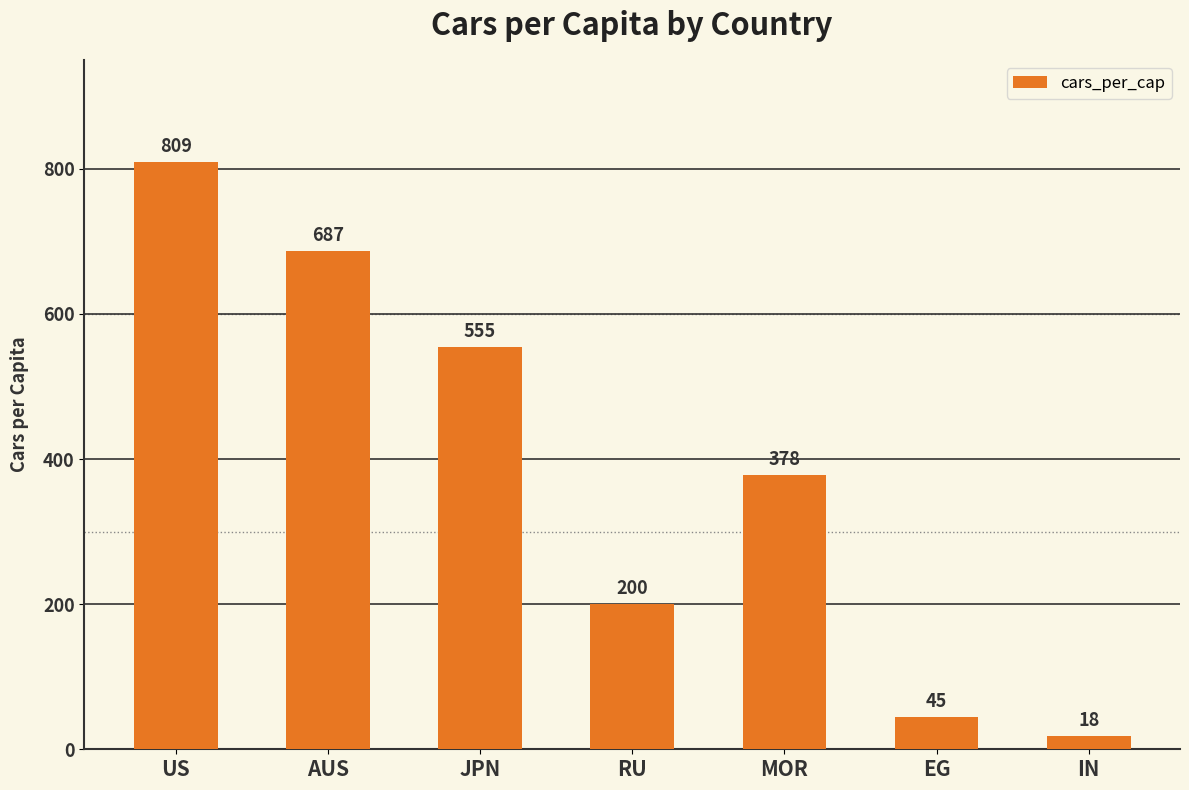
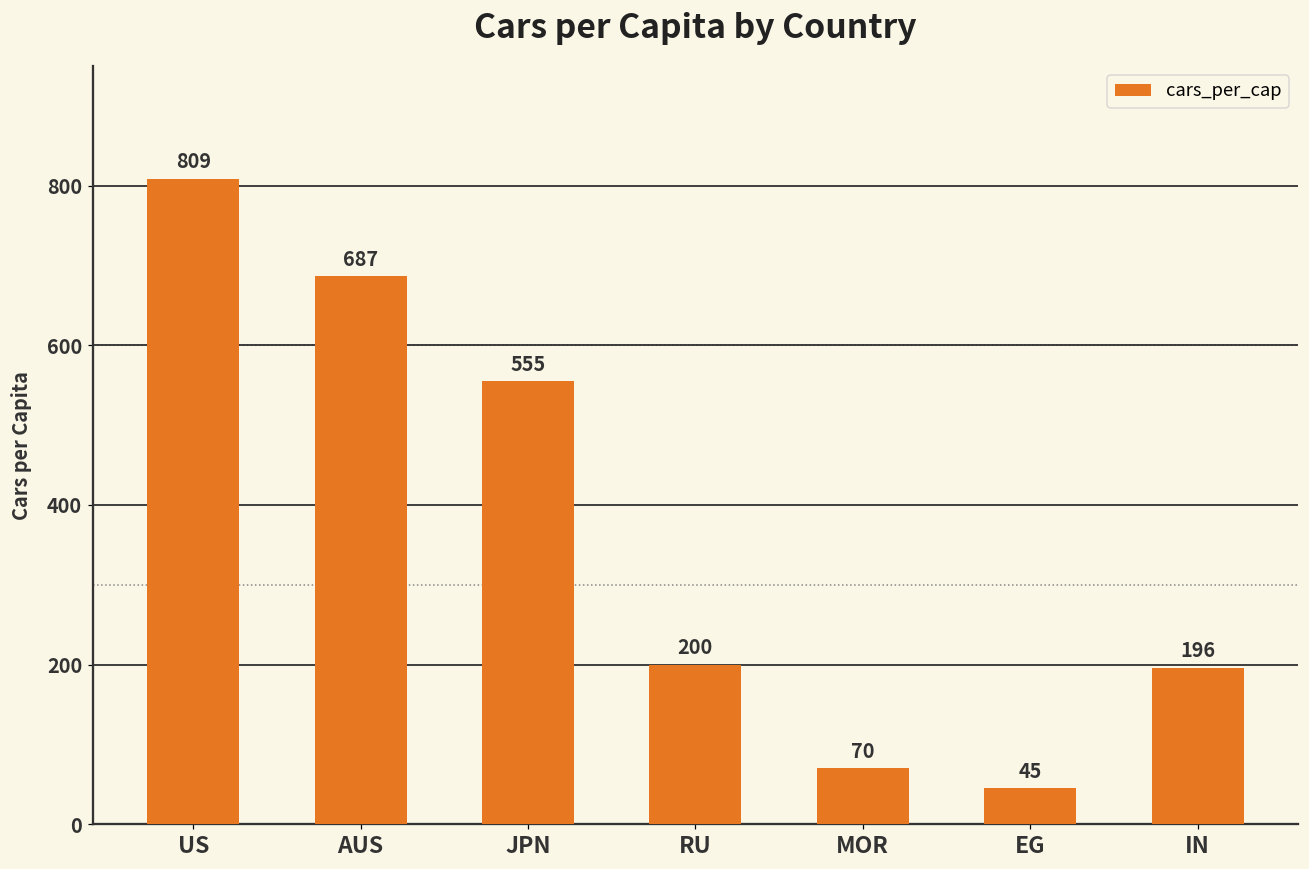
MOR: 378 -> 70
IN: 18 -> 196
